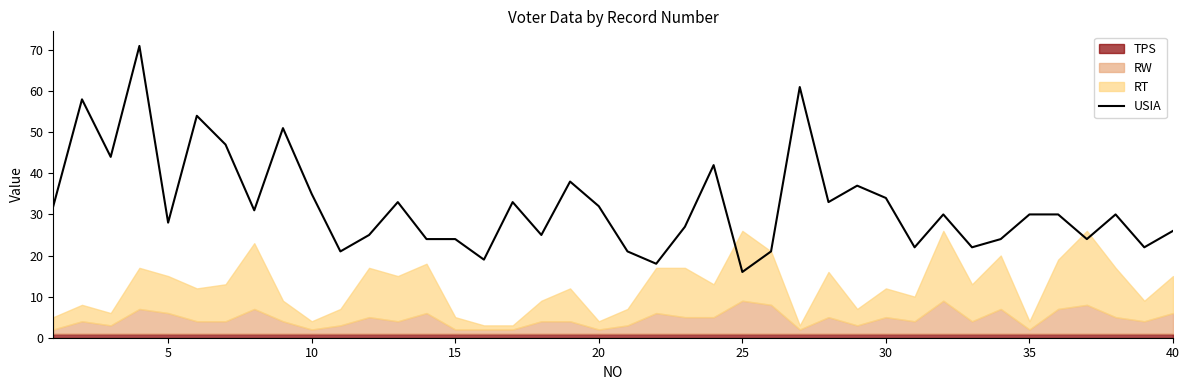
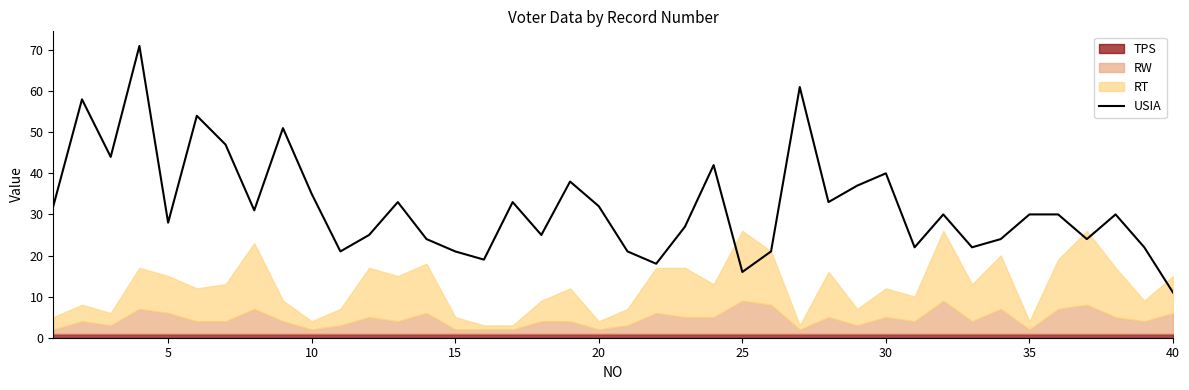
USIA, 15: 24 -> 21
USIA, 30: 34 -> 40
USIA, 40: 26 -> 11
